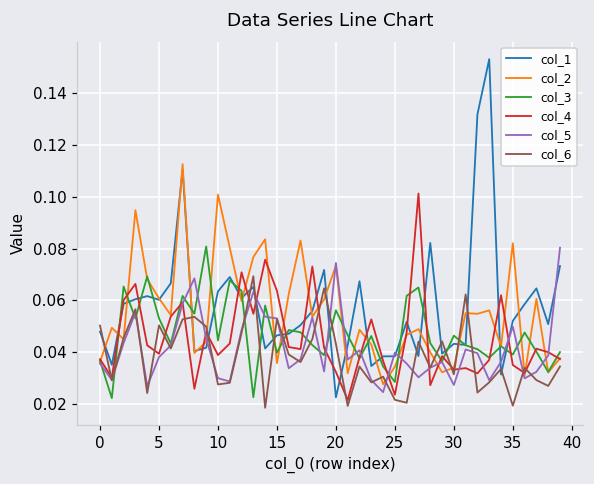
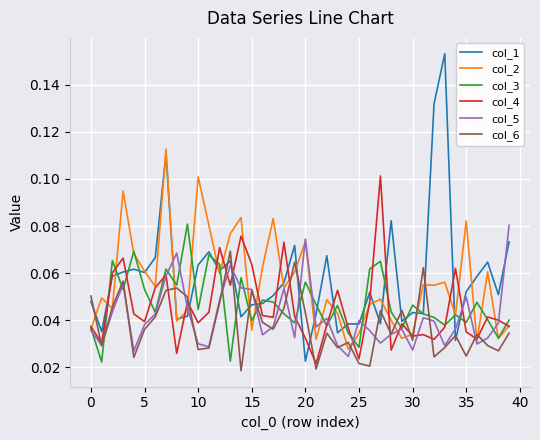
col_6, 5: 0.050 -> 0.036
col_6, 35: 0.019 -> 0.025
